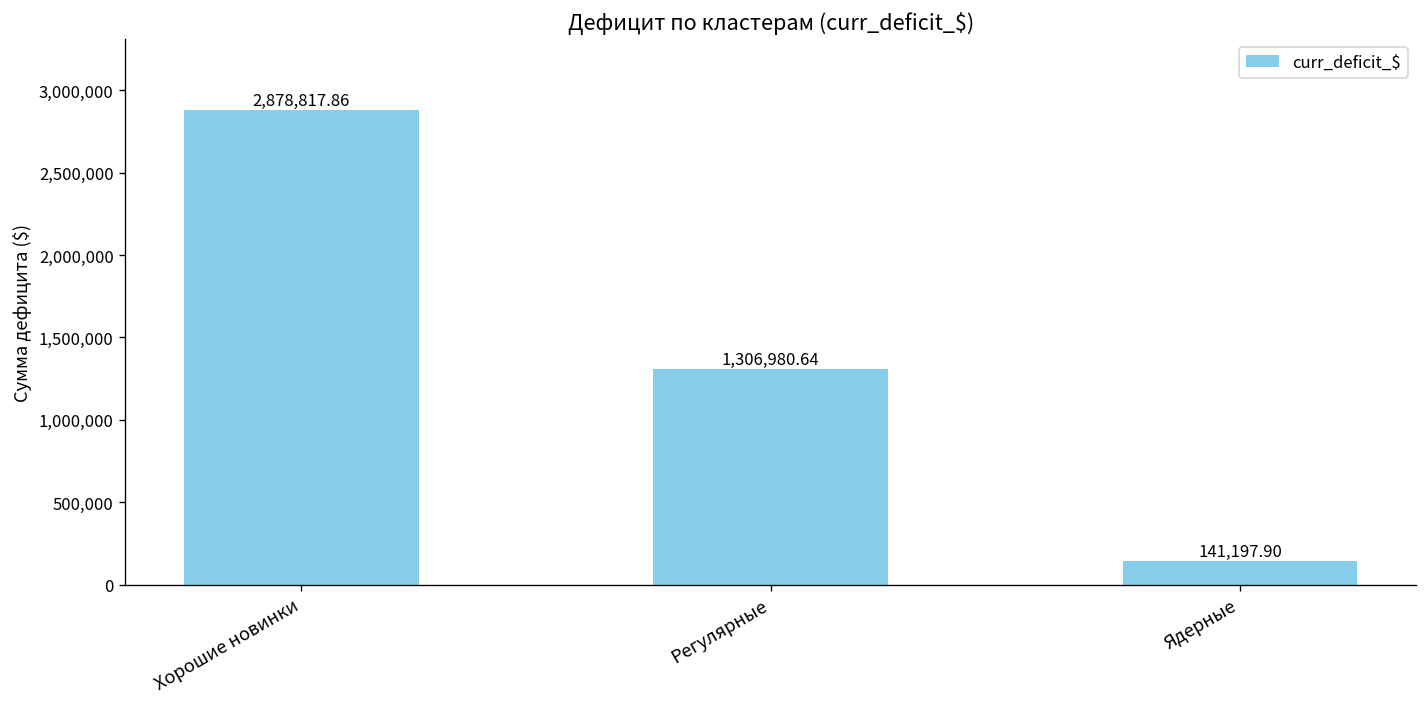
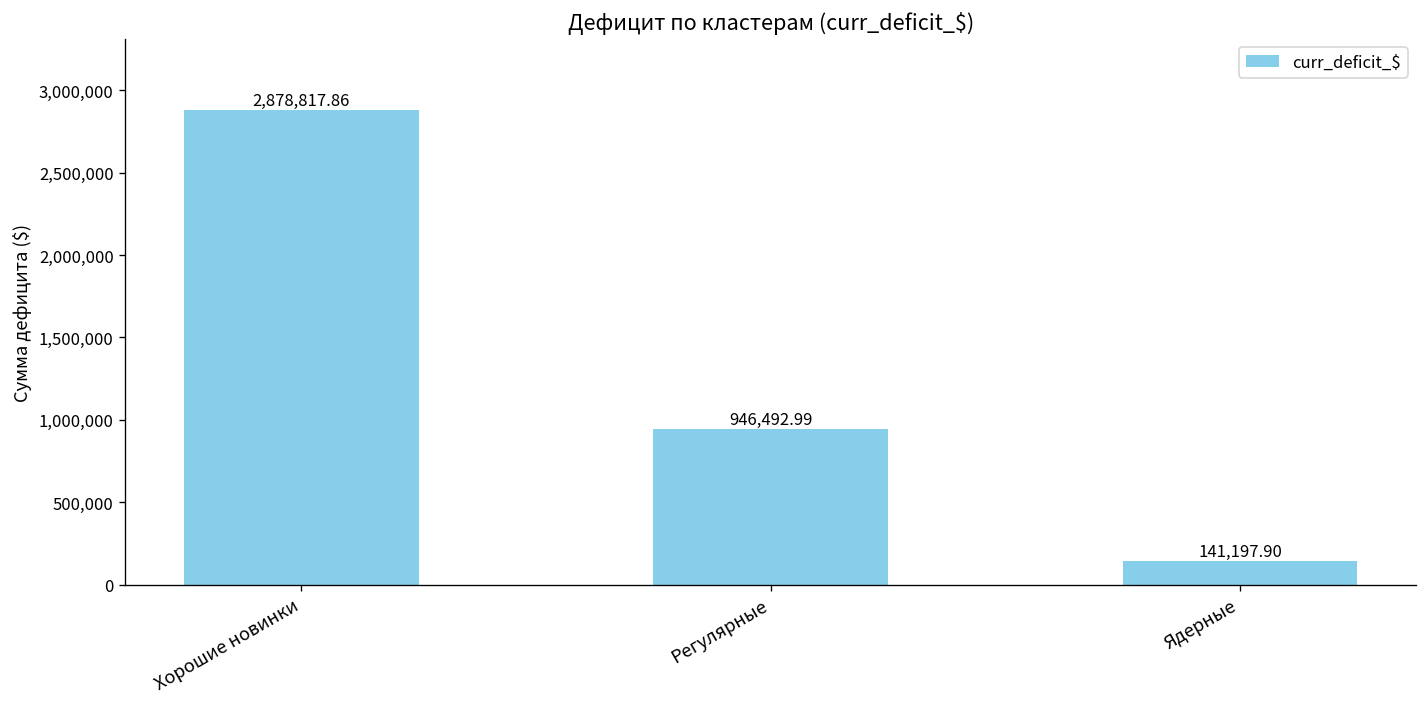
Регулярные: 1,306,980.64 -> 946,492.99
